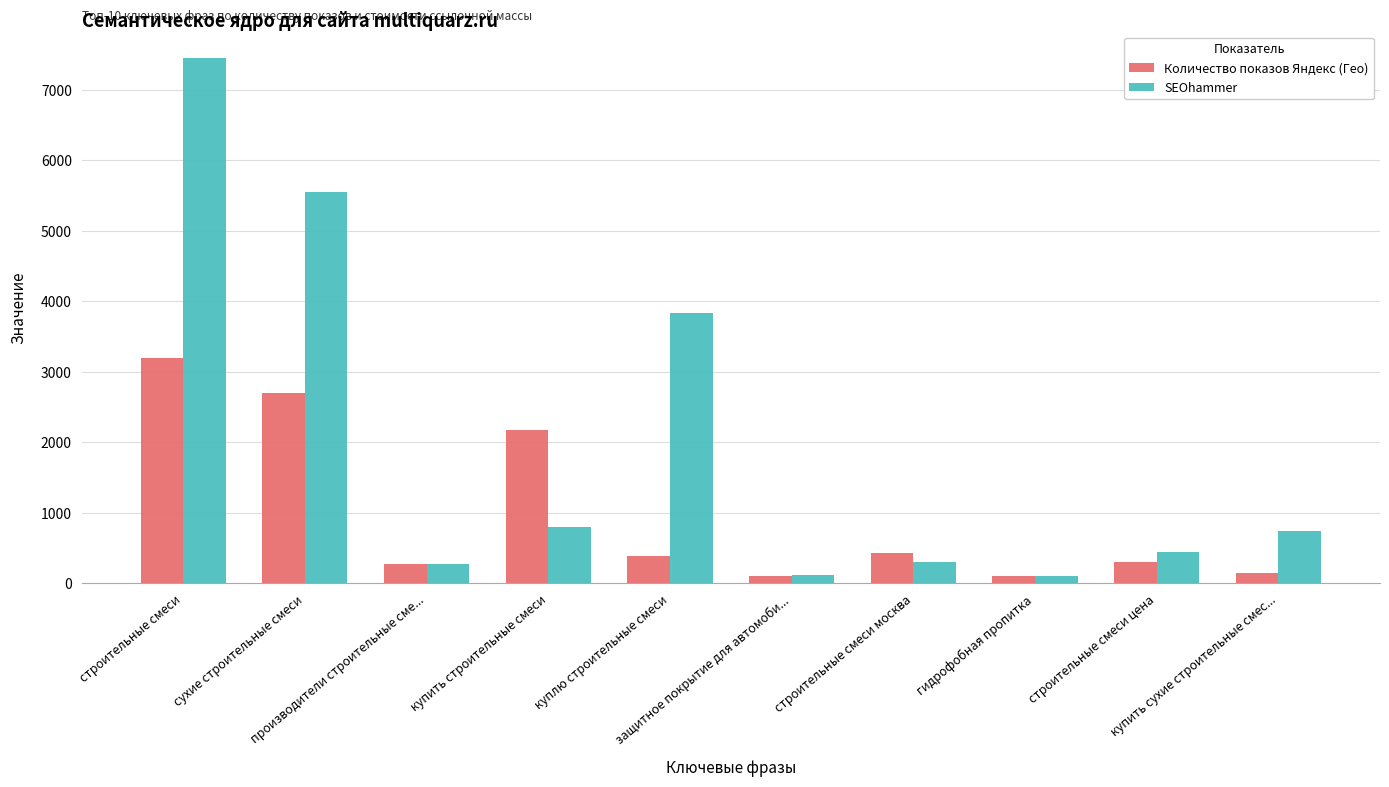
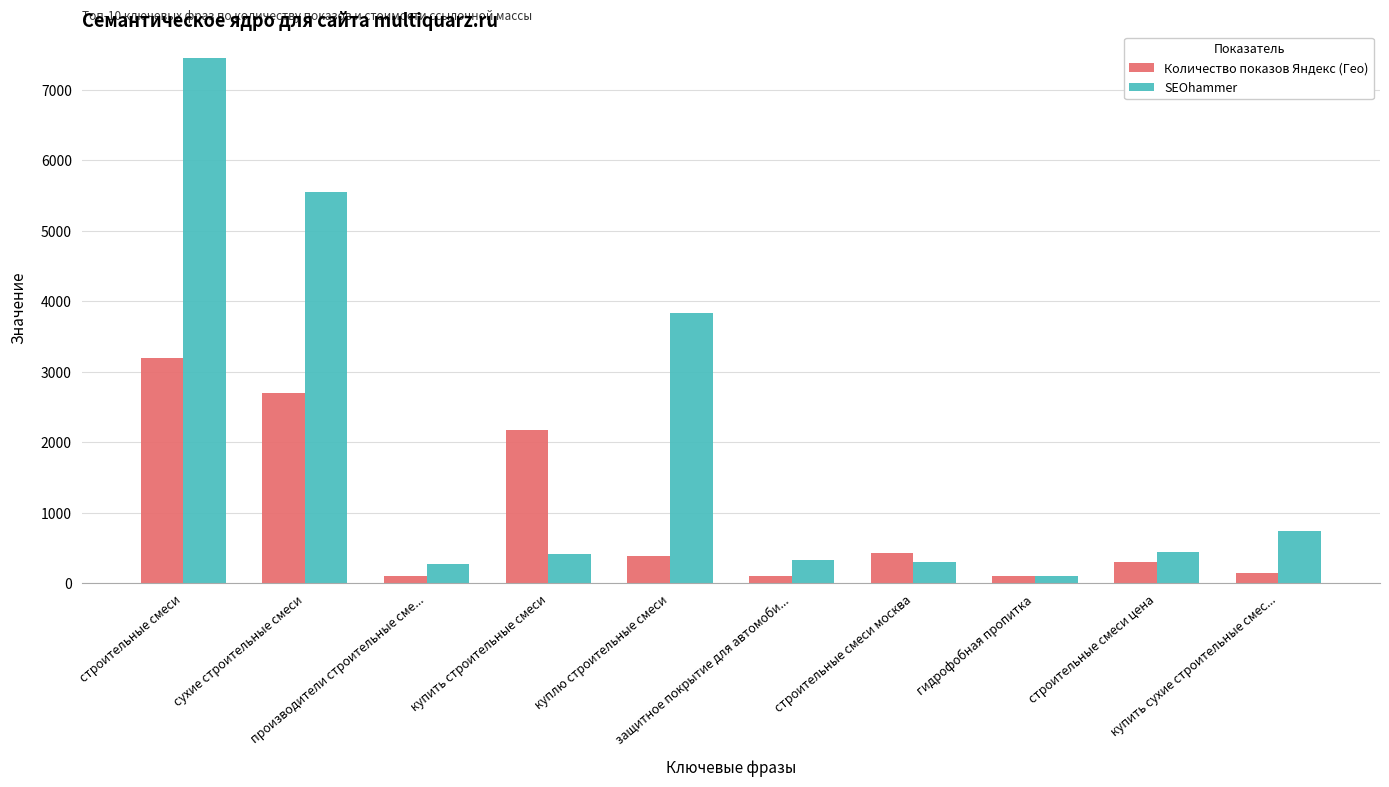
Количество показов Яндекс (Гео), производители строительные сме...: 300 -> 100
SEOhammer, купить строительные смеси: 800 -> 400
SEOhammer, защитное покрытие для автомоби...: 100 -> 300
